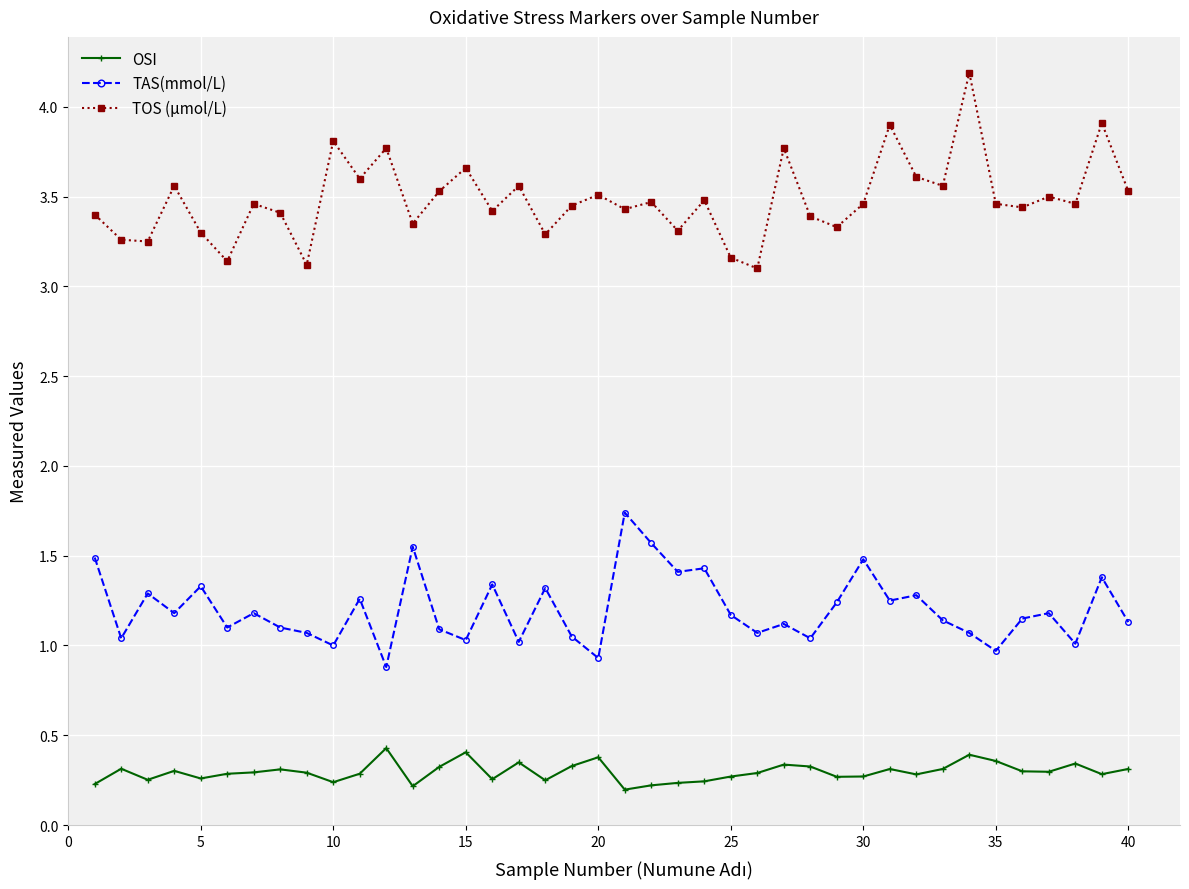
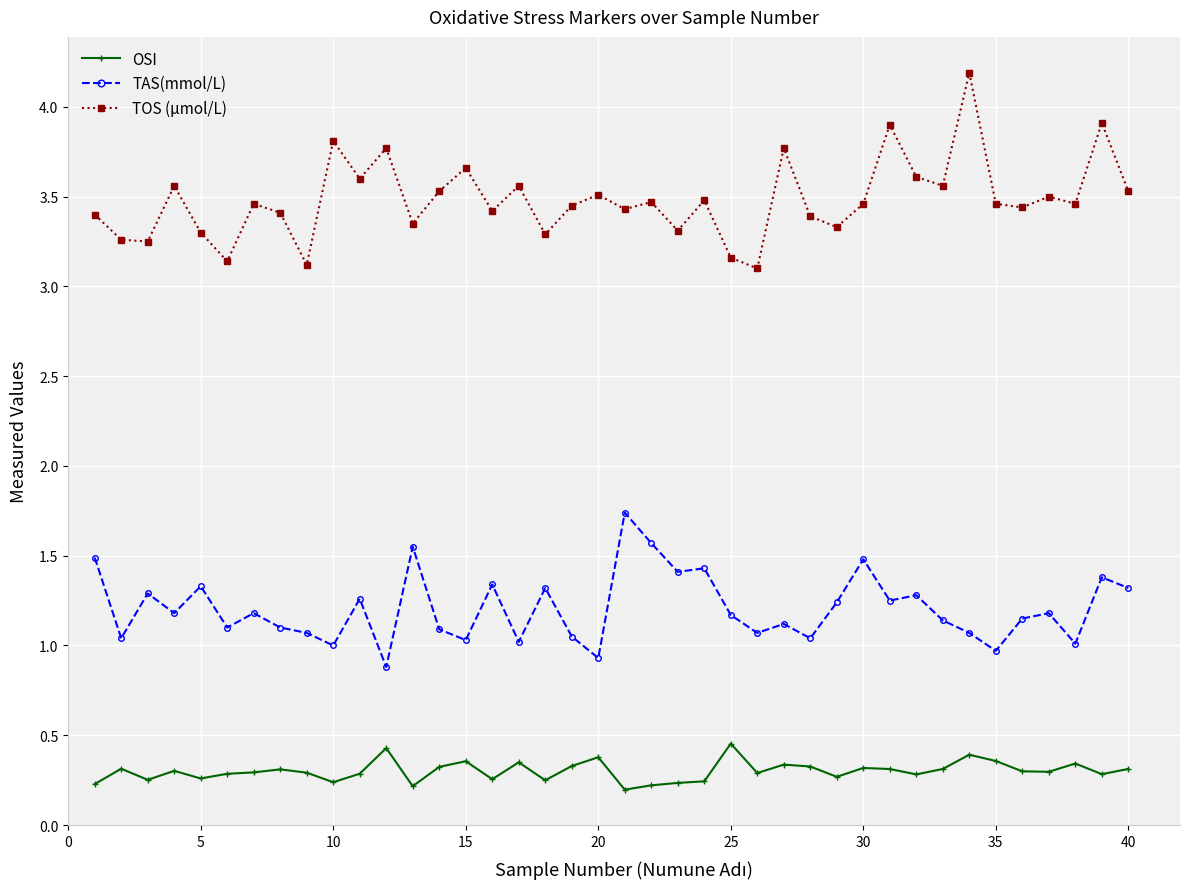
OSI, 15: 0.41 -> 0.36
OSI, 25: 0.27 -> 0.45
OSI, 30: 0.27 -> 0.32
TAS(mmol/L), 40: 1.13 -> 1.32
